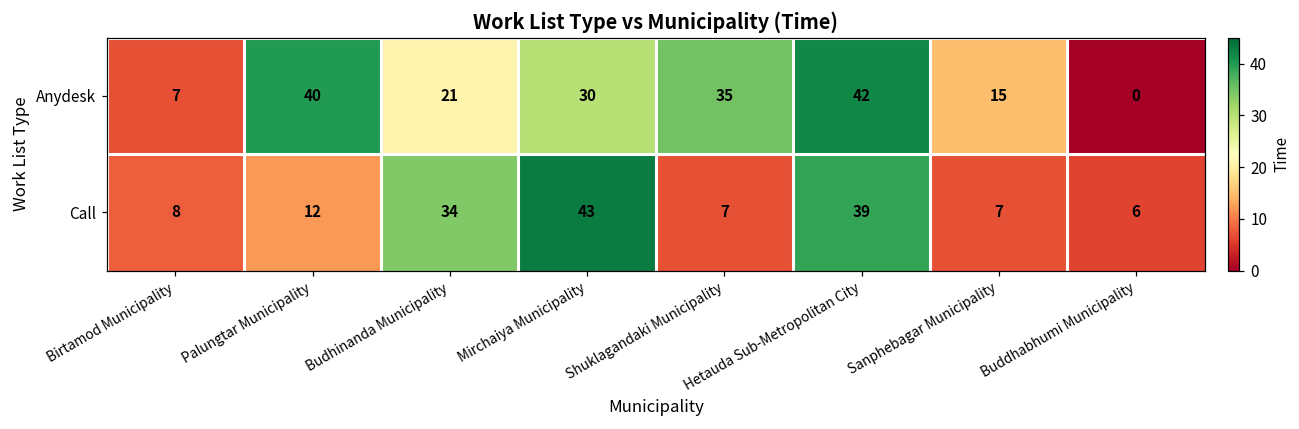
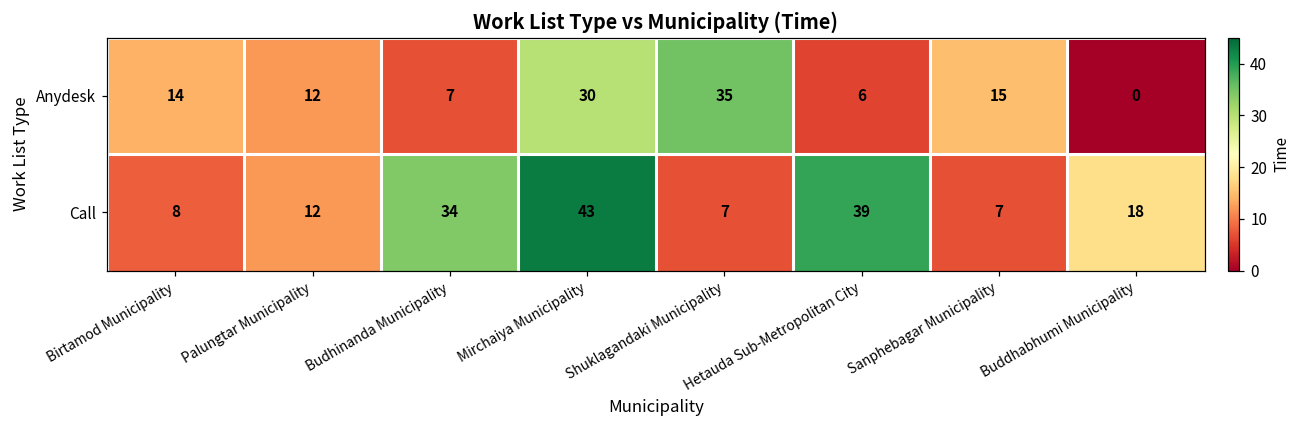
Anydesk, Birtamod Municipality: 7 -> 14
Anydesk, Palungtar Municipality: 40 -> 12
Anydesk, Budhinanda Municipality: 21 -> 7
Anydesk, Hetauda Sub-Metropolitan City: 42 -> 6
Call, Buddhabhumi Municipality: 6 -> 18
